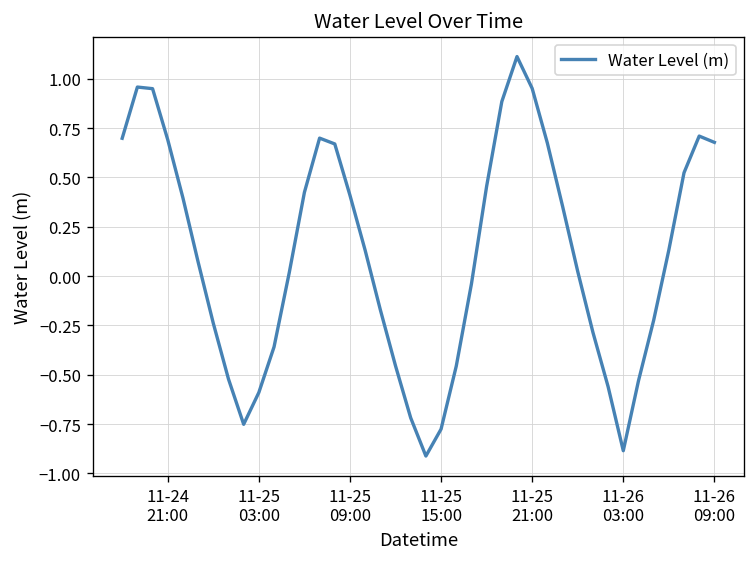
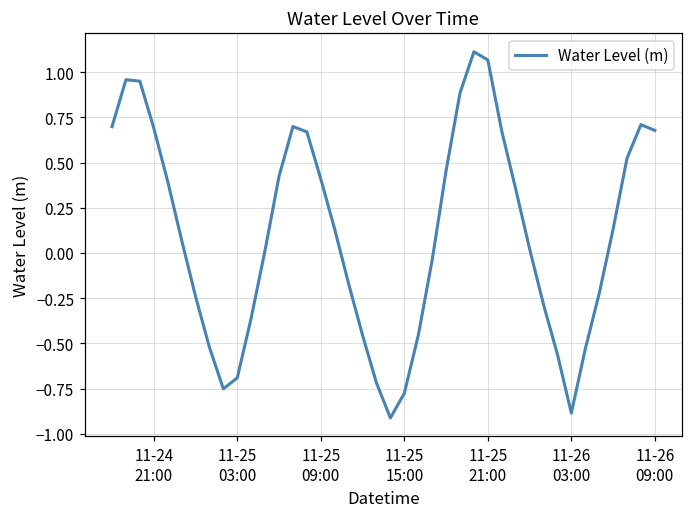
11-25 03:00: -0.59 -> -0.69
11-25 21:00: 0.95 -> 1.07
